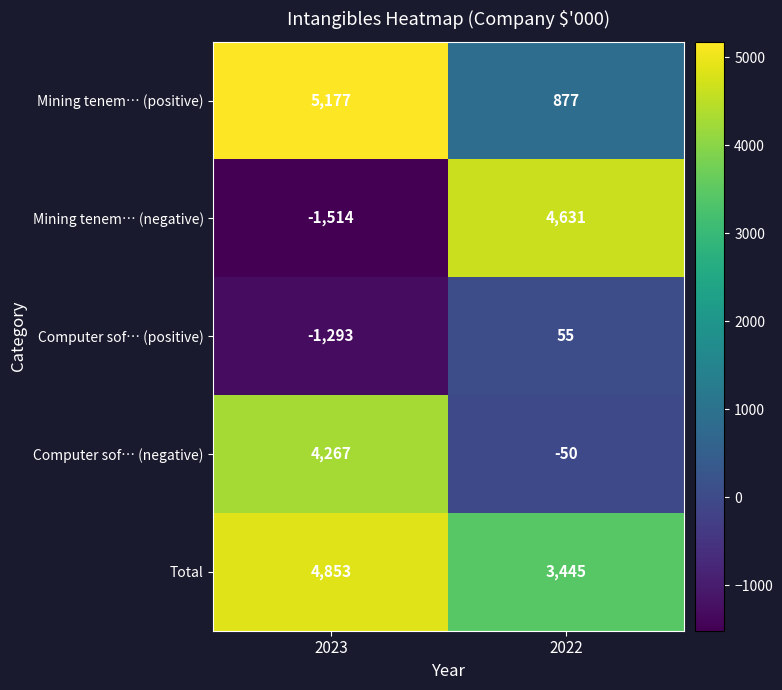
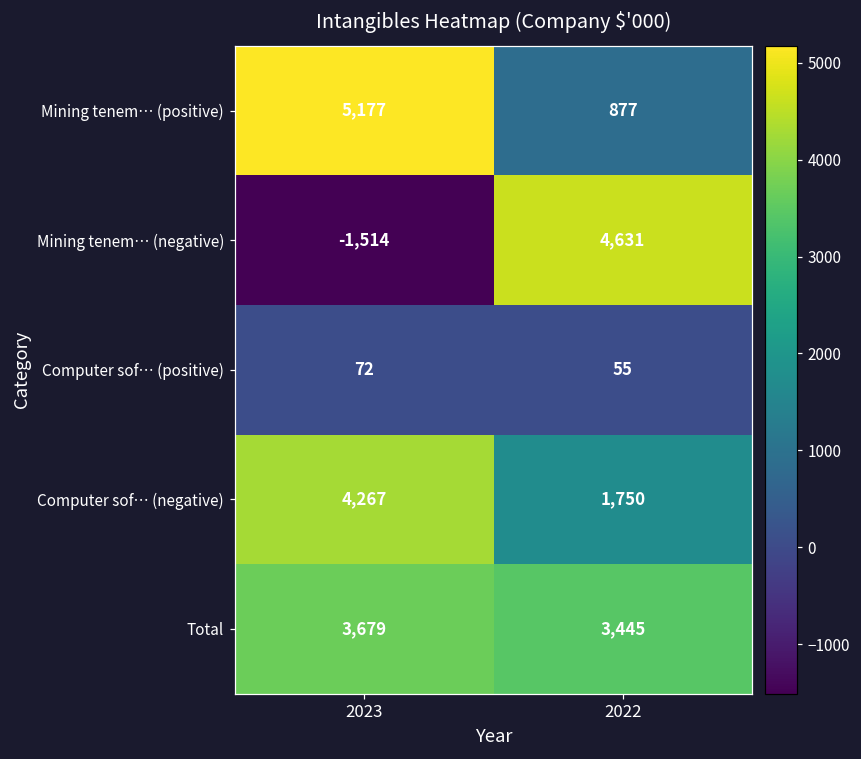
Computer sof… (positive), 2023: -1,293 -> 72
Computer sof… (negative), 2022: -50 -> 1,750
Total, 2023: 4,853 -> 3,679
